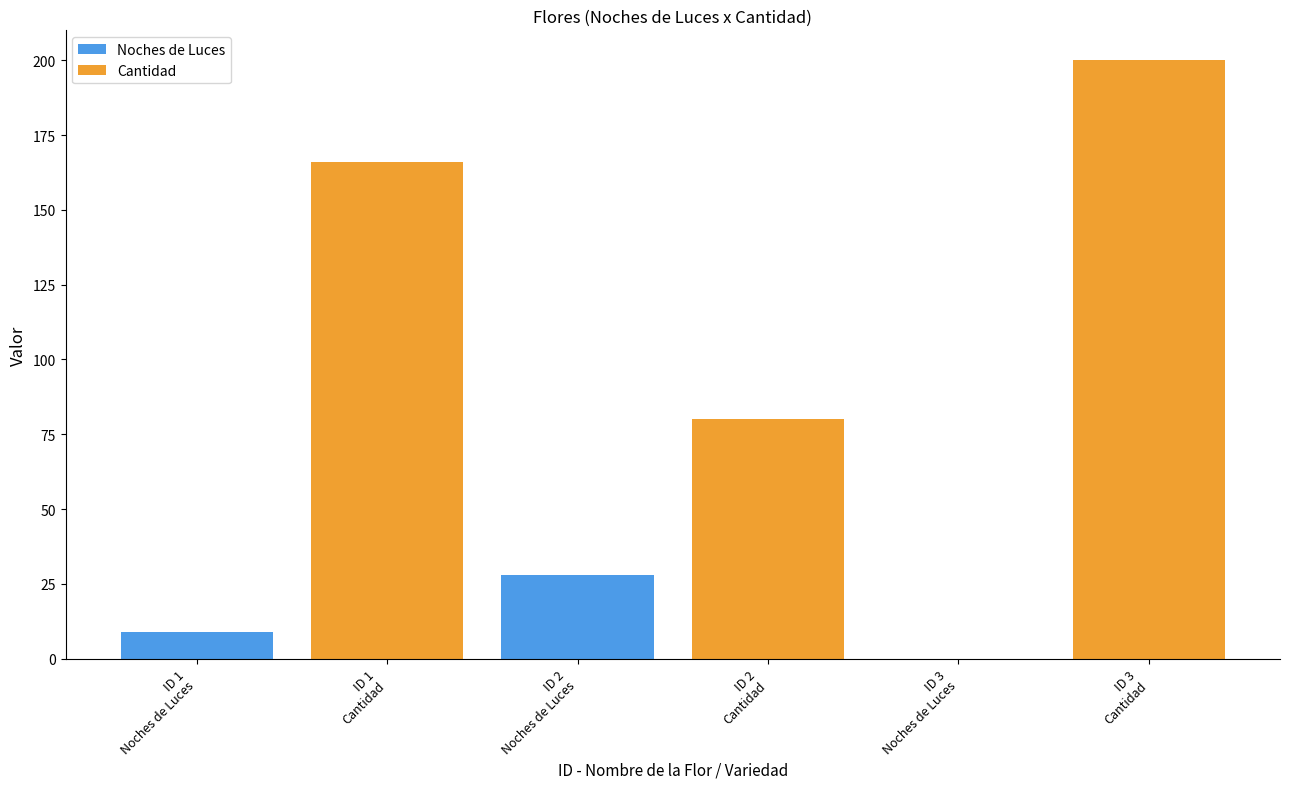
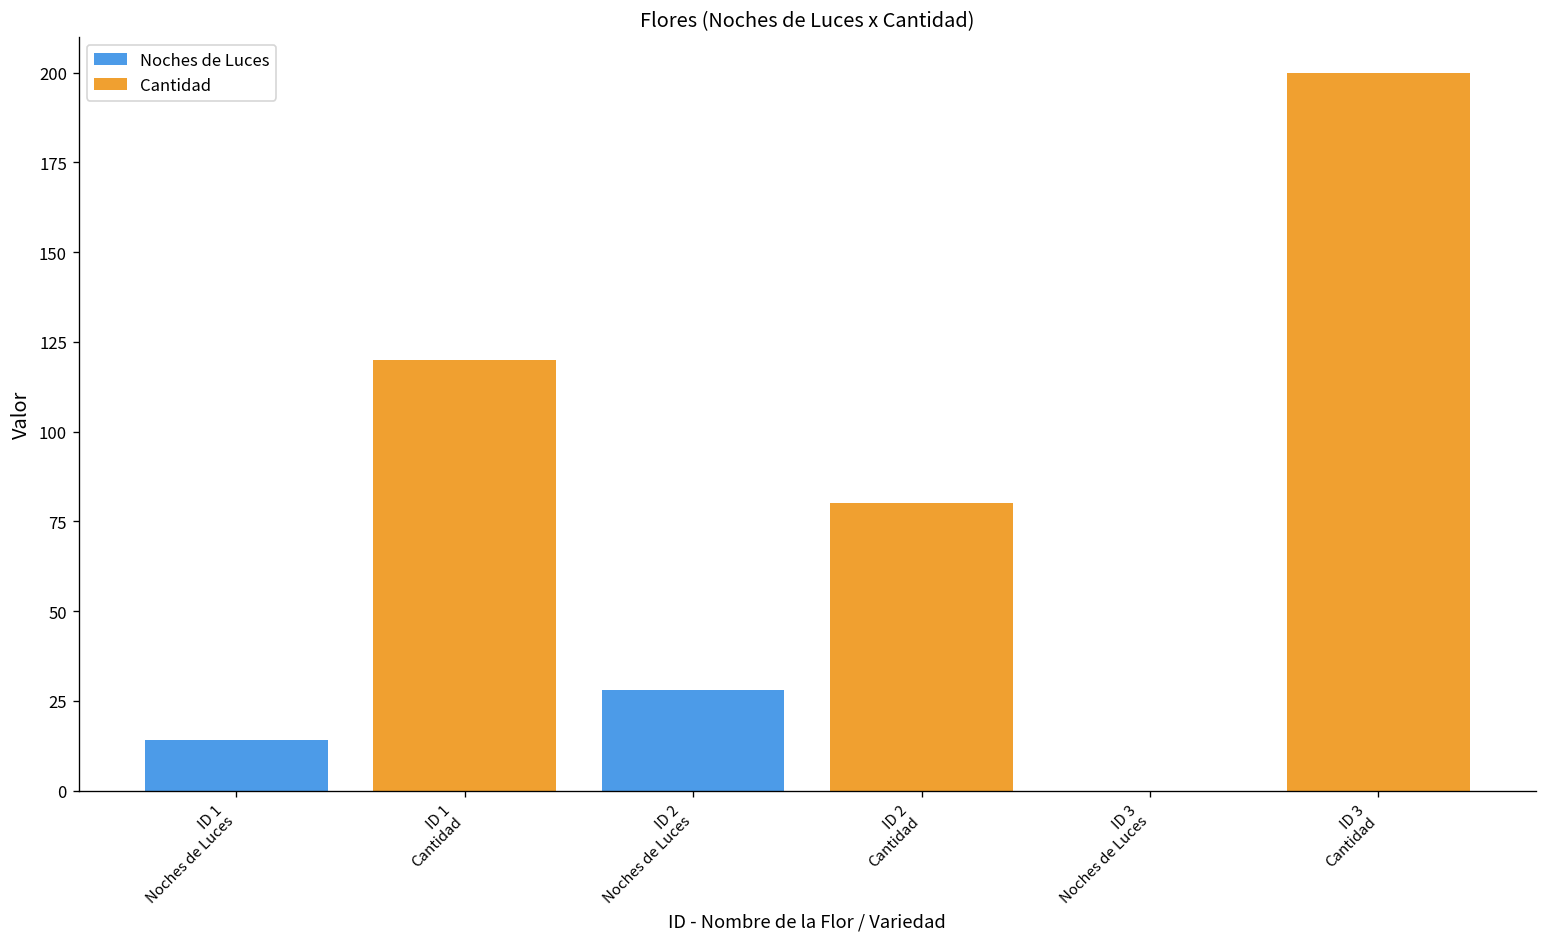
ID 1 Noches de Luces: 9 -> 14
ID 1 Cantidad: 166 -> 120
